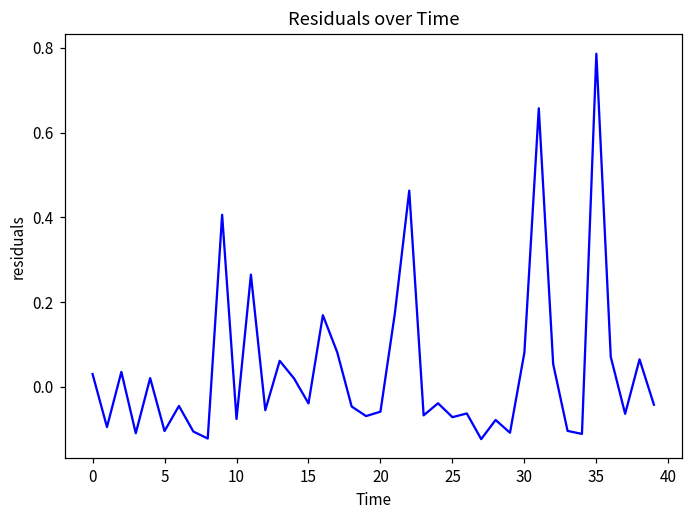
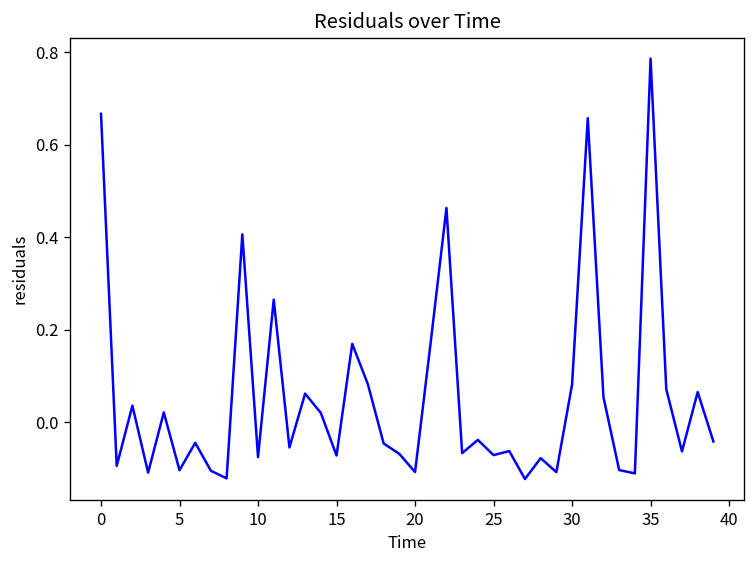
0: 0.03 -> 0.67
15: -0.04 -> -0.07
20: -0.06 -> -0.11
